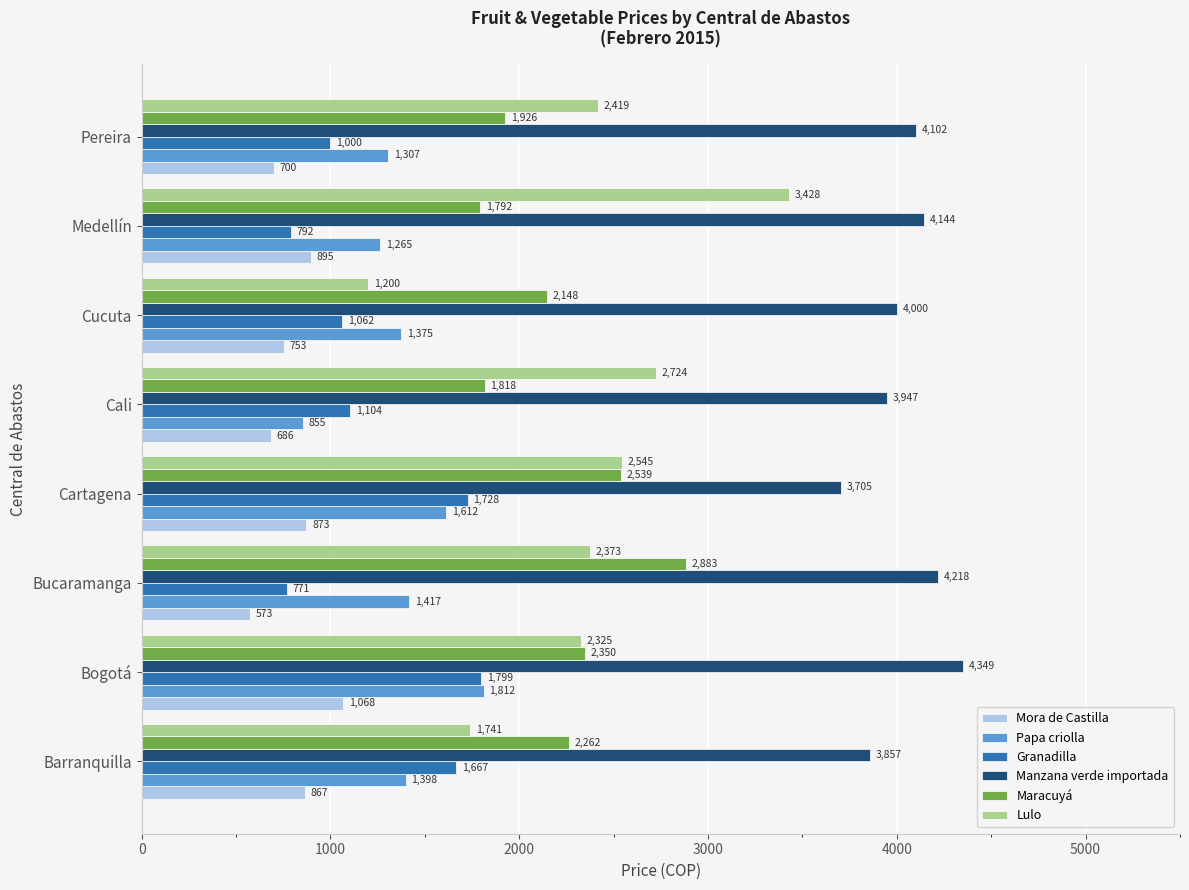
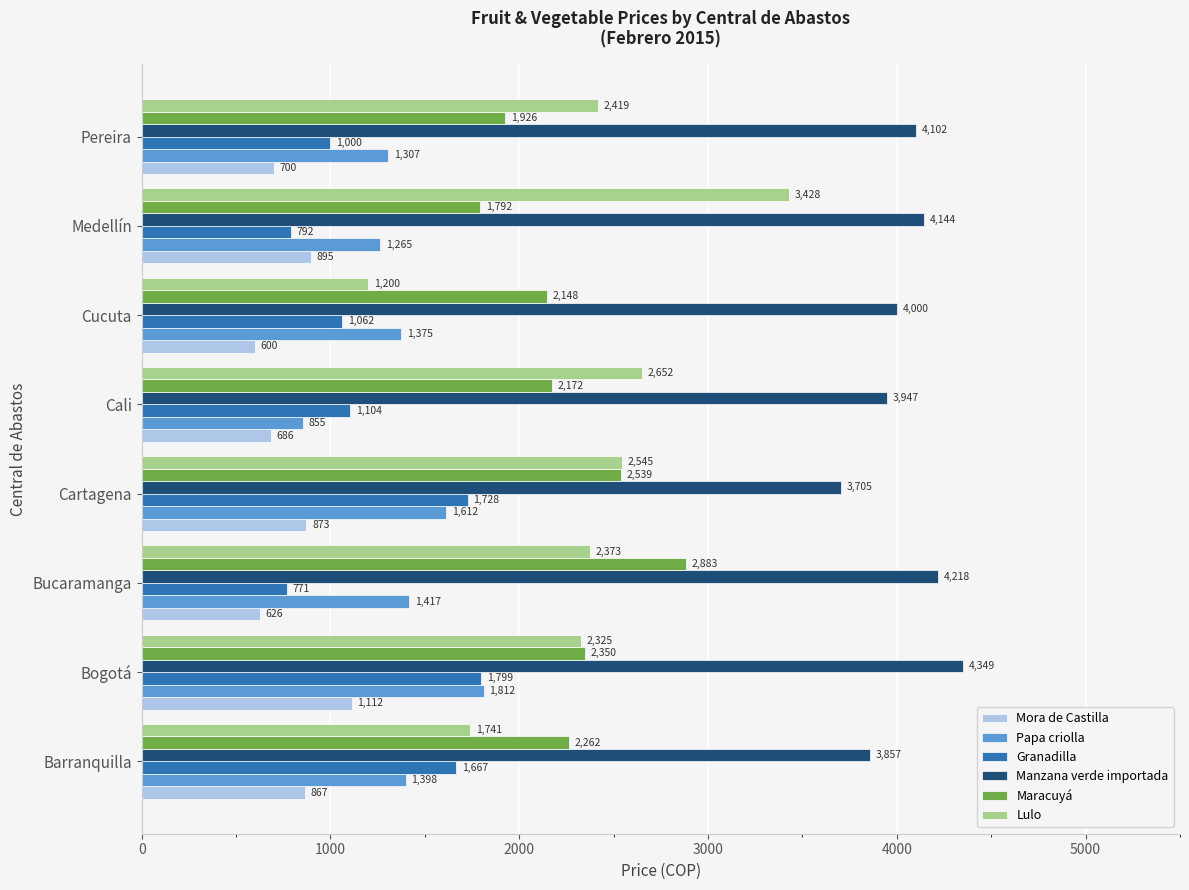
Mora de Castilla, Cucuta: 753 -> 600
Lulo, Cali: 2,724 -> 2,652
Maracuyá, Cali: 1,818 -> 2,172
Mora de Castilla, Bucaramanga: 573 -> 626
Mora de Castilla, Bogotá: 1,068 -> 1,112
